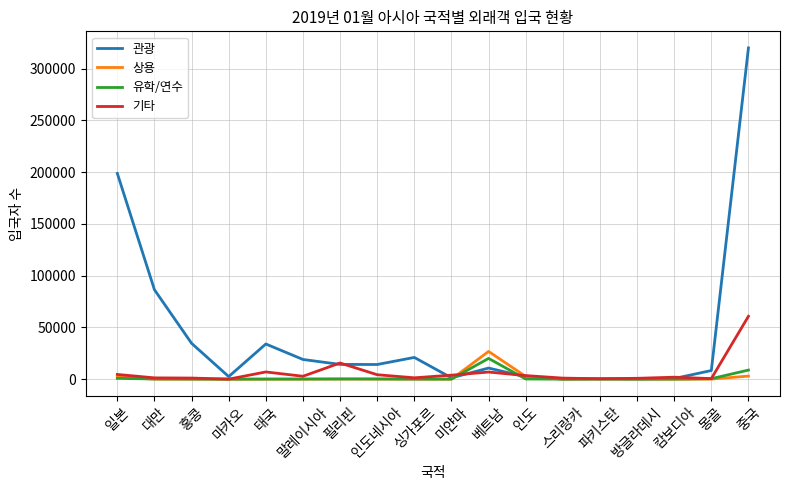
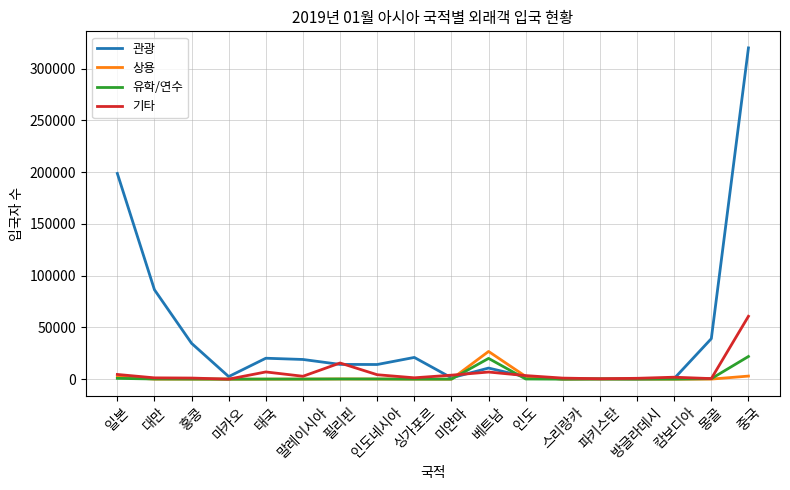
관광, 태국: 34000 -> 20000
관광, 몽골: 8000 -> 39000
유학/연수, 중국: 9000 -> 22000
